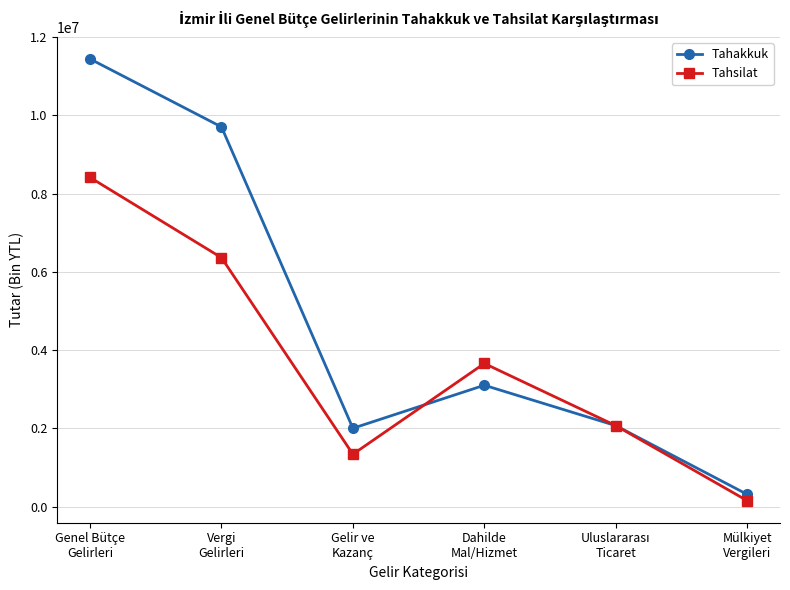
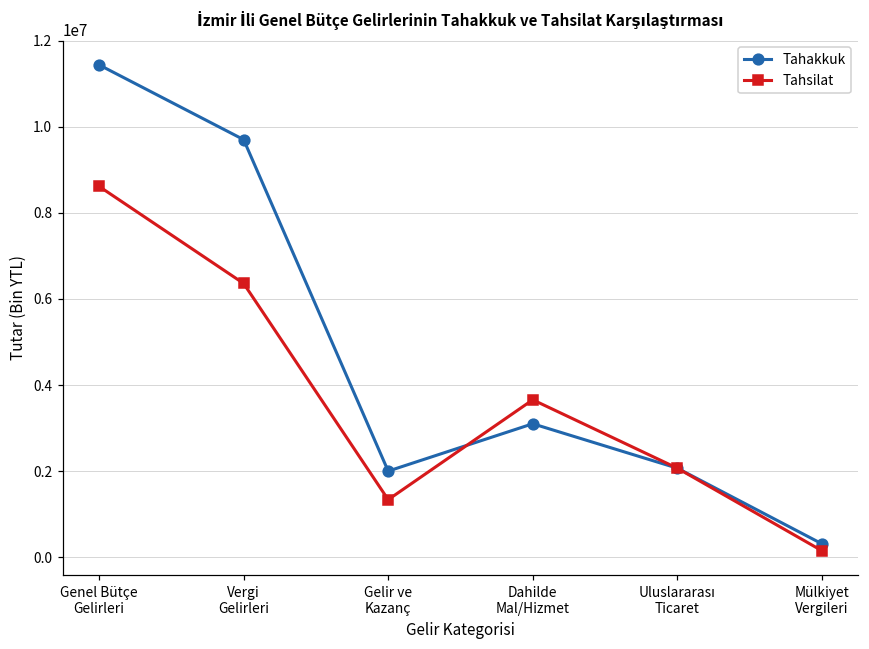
Tahsilat, Genel Bütçe Gelirleri: 8400000 -> 8600000
